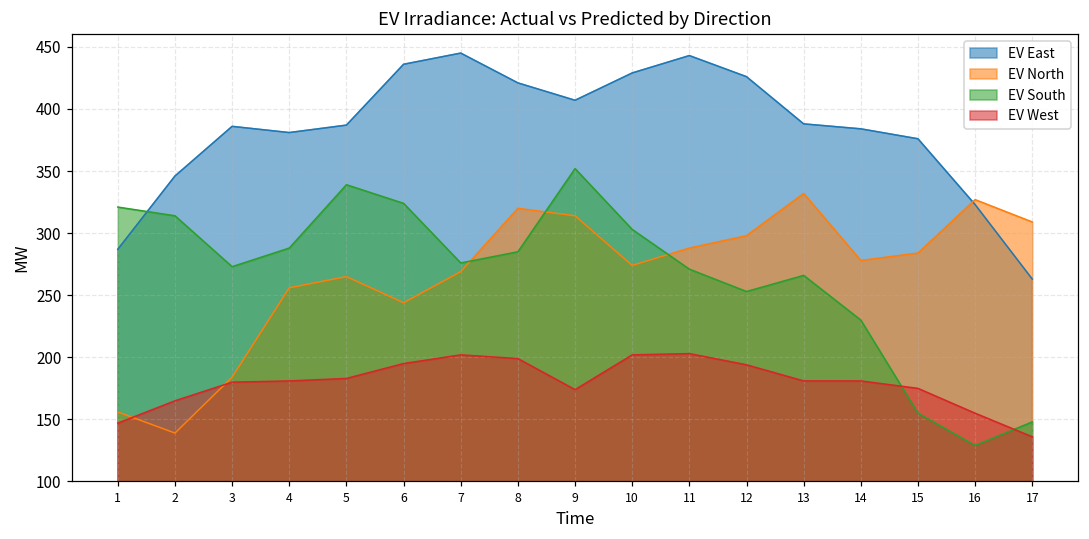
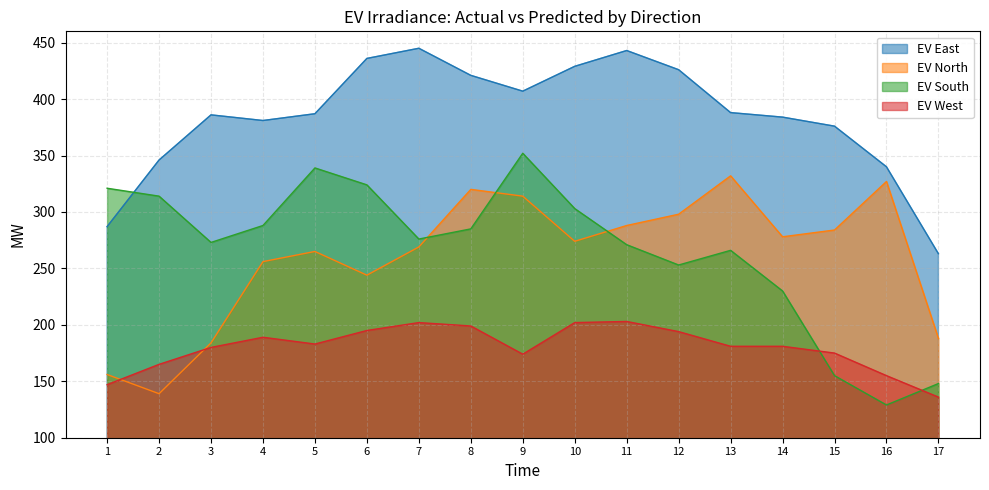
EV West, 4: 181 -> 189
EV East, 16: 323 -> 340
EV North, 17: 309 -> 188
